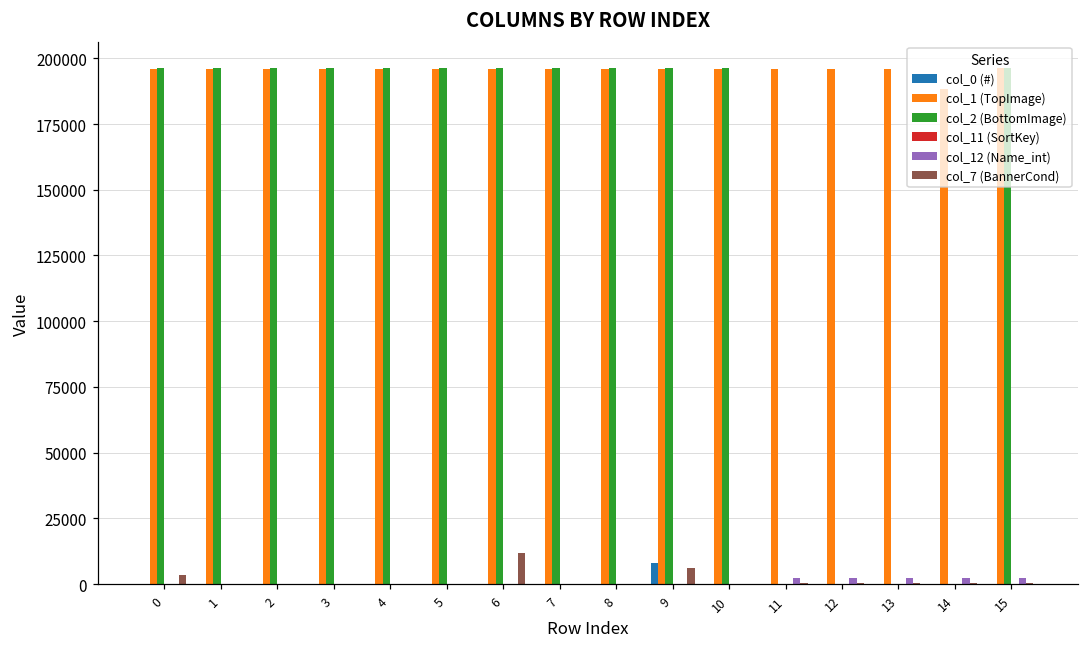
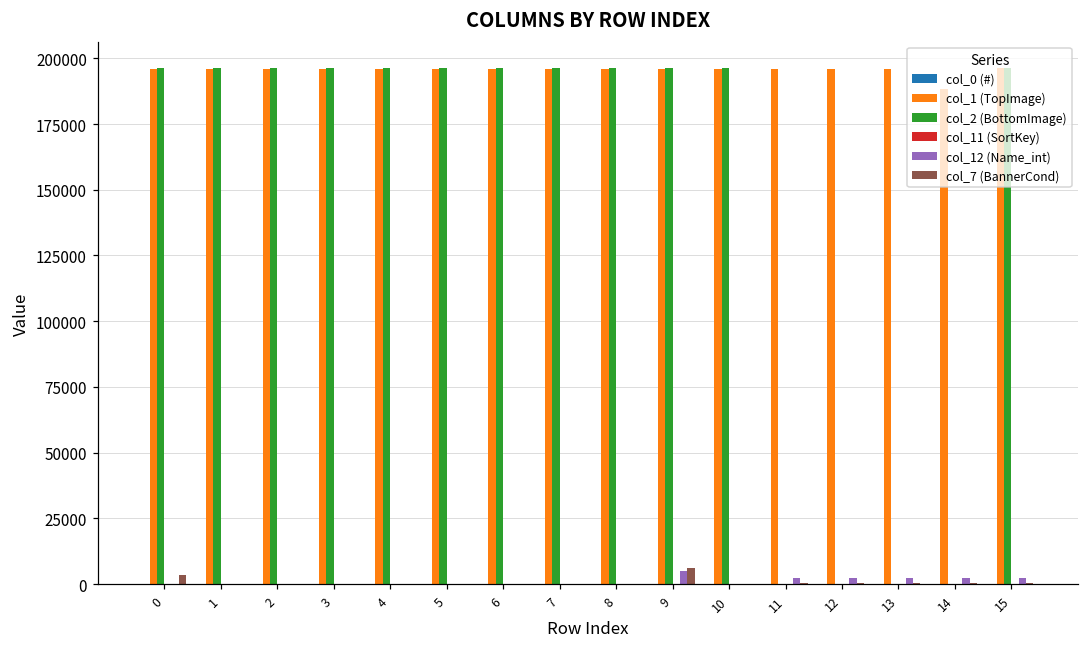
col_7 (BannerCond), 6: 12000 -> 0
col_0 (#), 9: 8000 -> 0
col_12 (Name_int), 9: 0 -> 5000
